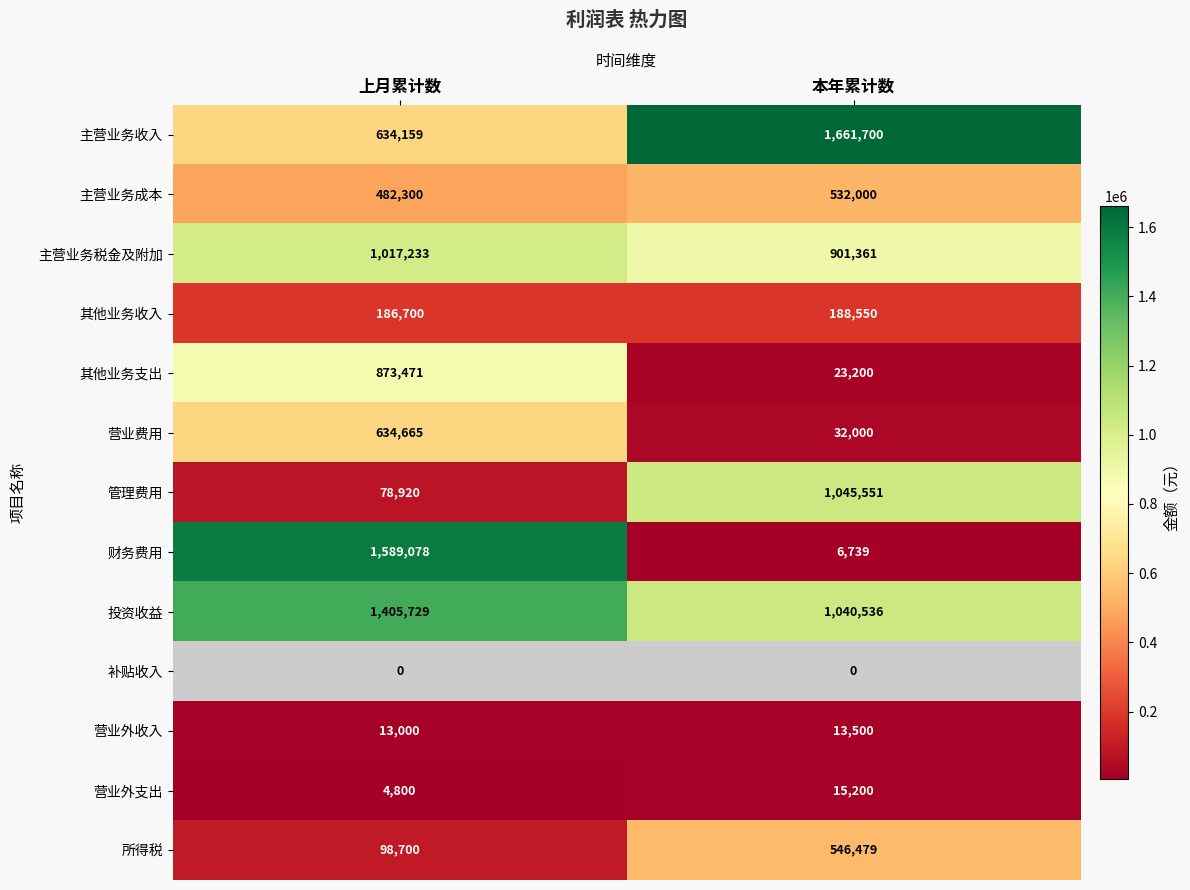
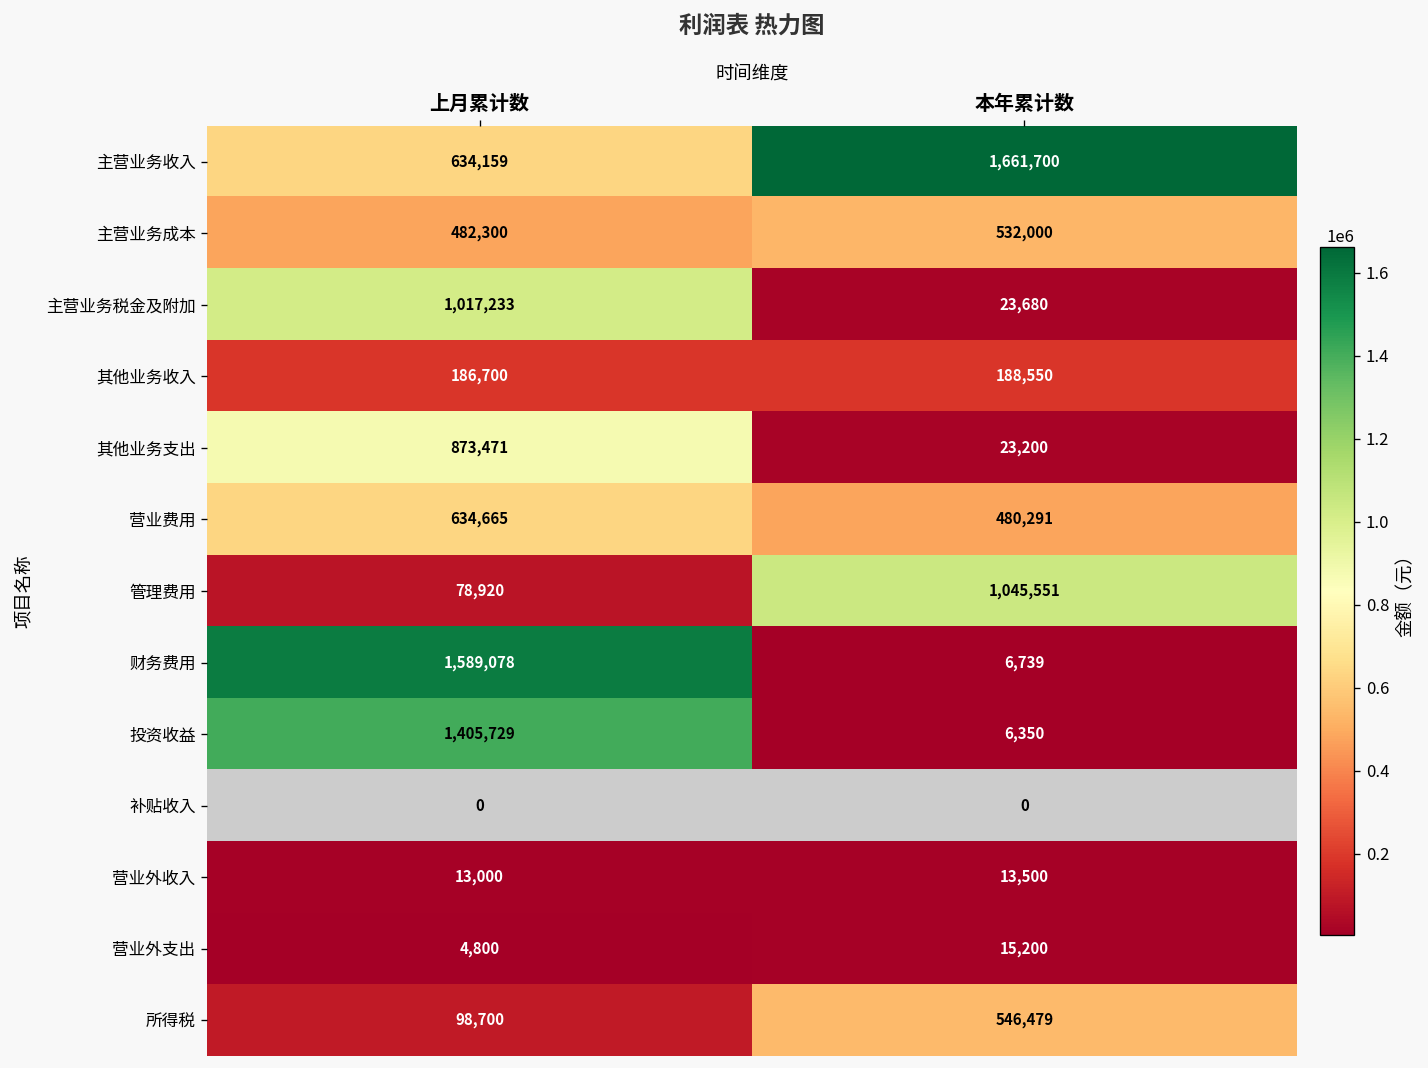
主营业务税金及附加, 本年累计数: 901,361 -> 23,680
营业费用, 本年累计数: 32,000 -> 480,291
投资收益, 本年累计数: 1,040,536 -> 6,350
